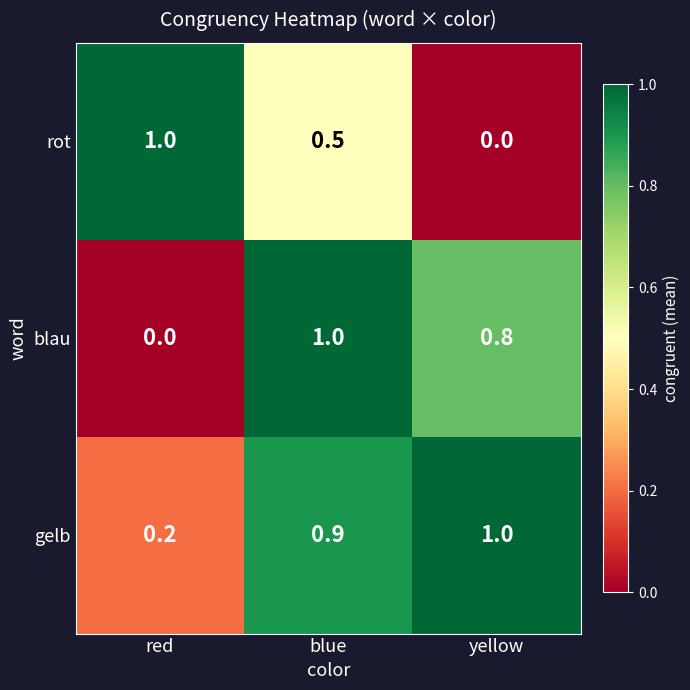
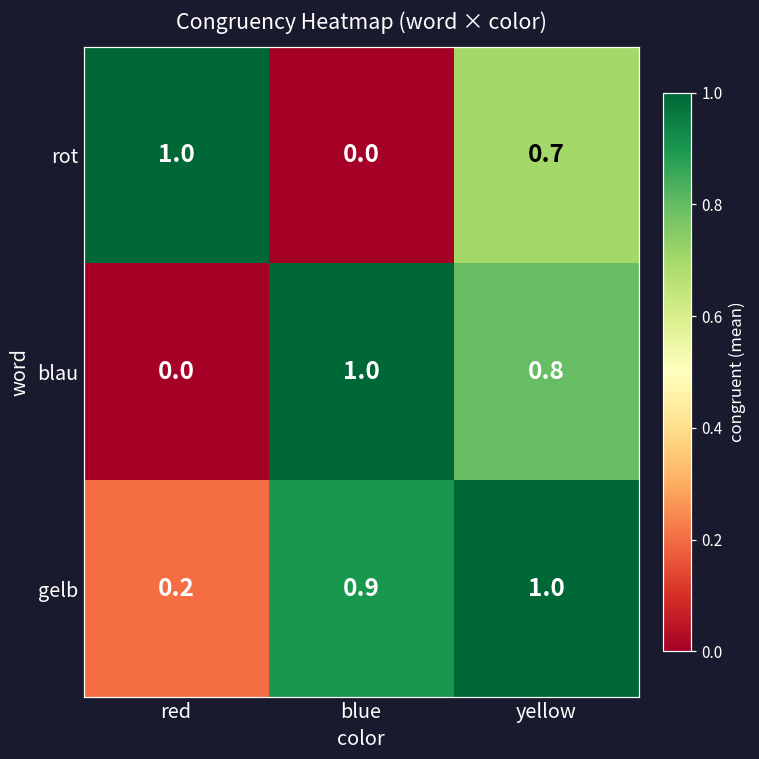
rot, blue: 0.5 -> 0.0
rot, yellow: 0.0 -> 0.7
